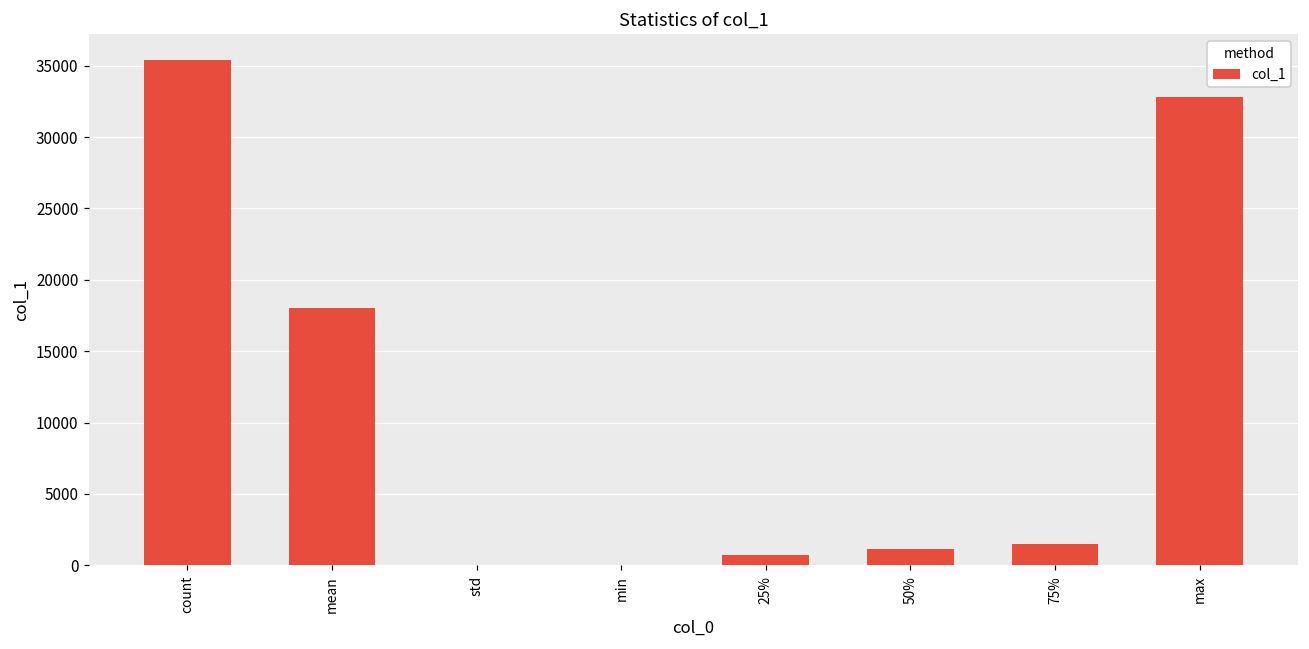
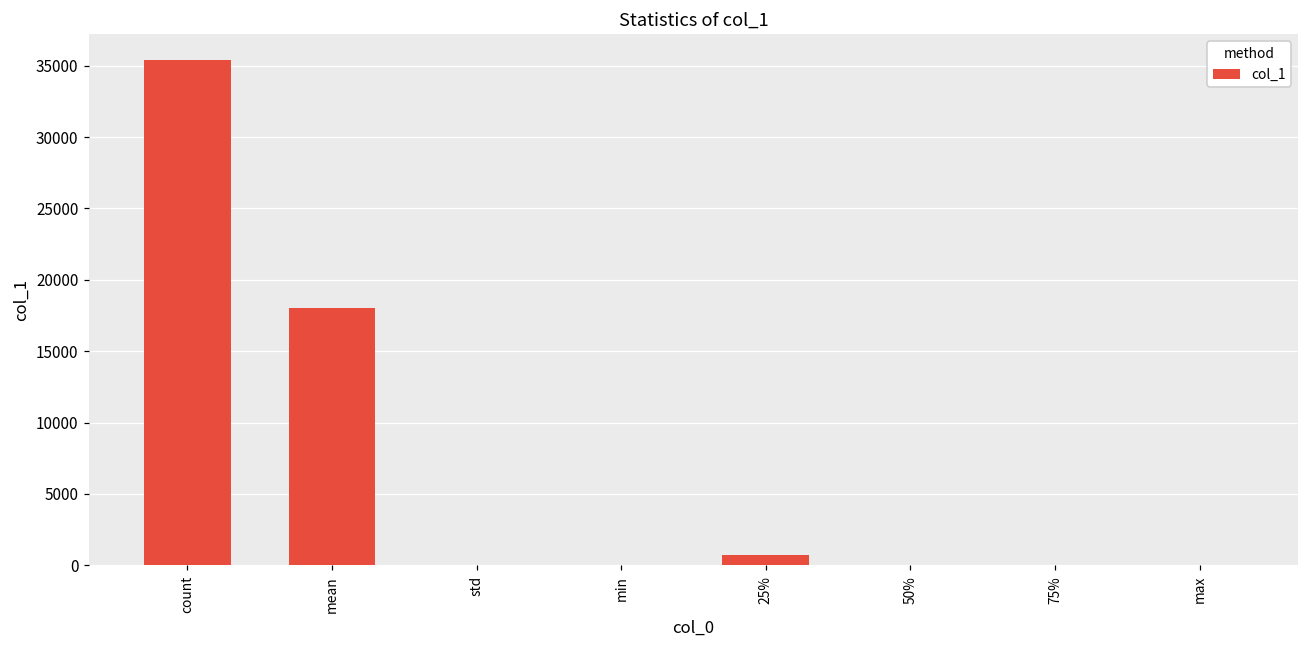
50%: 1200 -> 0
75%: 1500 -> 0
max: 32800 -> 0
